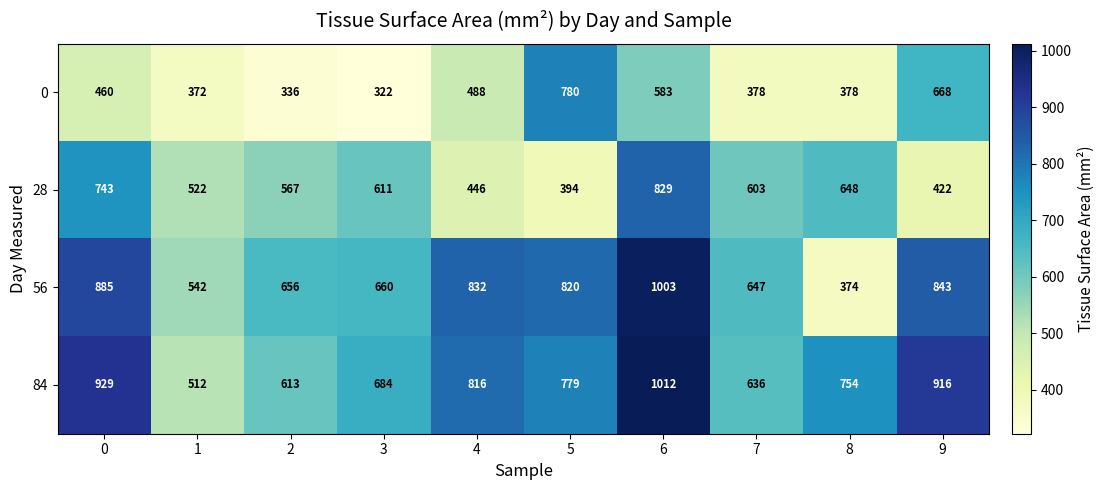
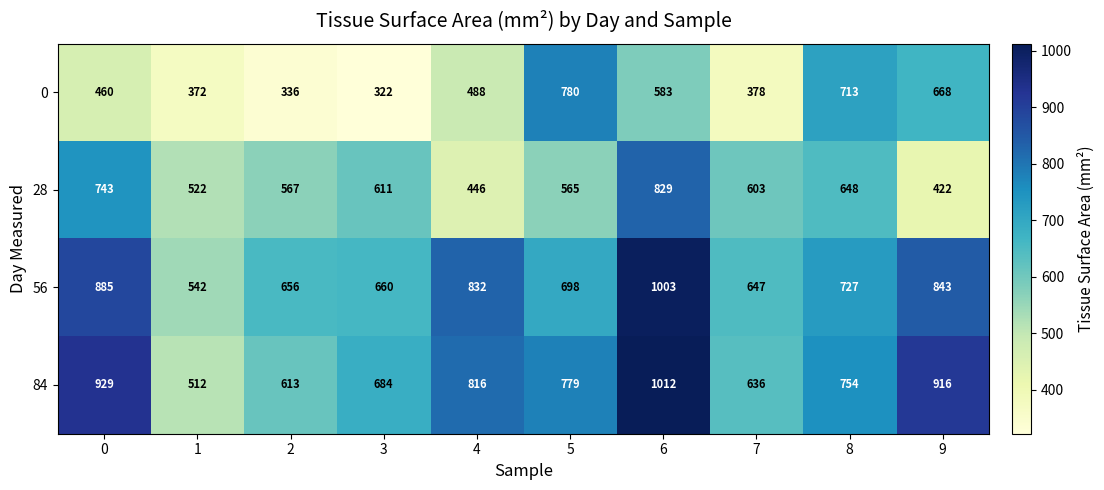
0, 8: 378 -> 713
28, 5: 394 -> 565
56, 5: 820 -> 698
56, 8: 374 -> 727
